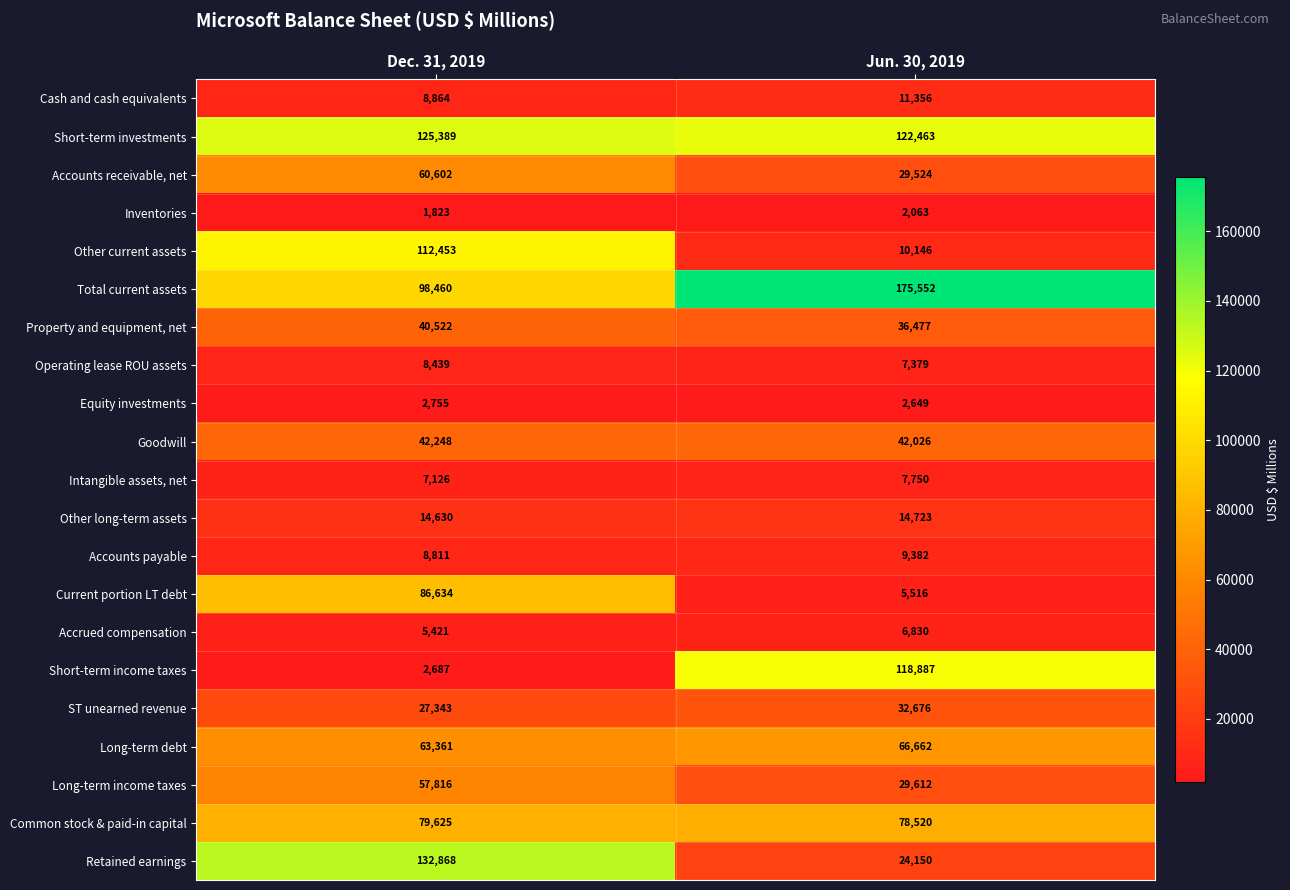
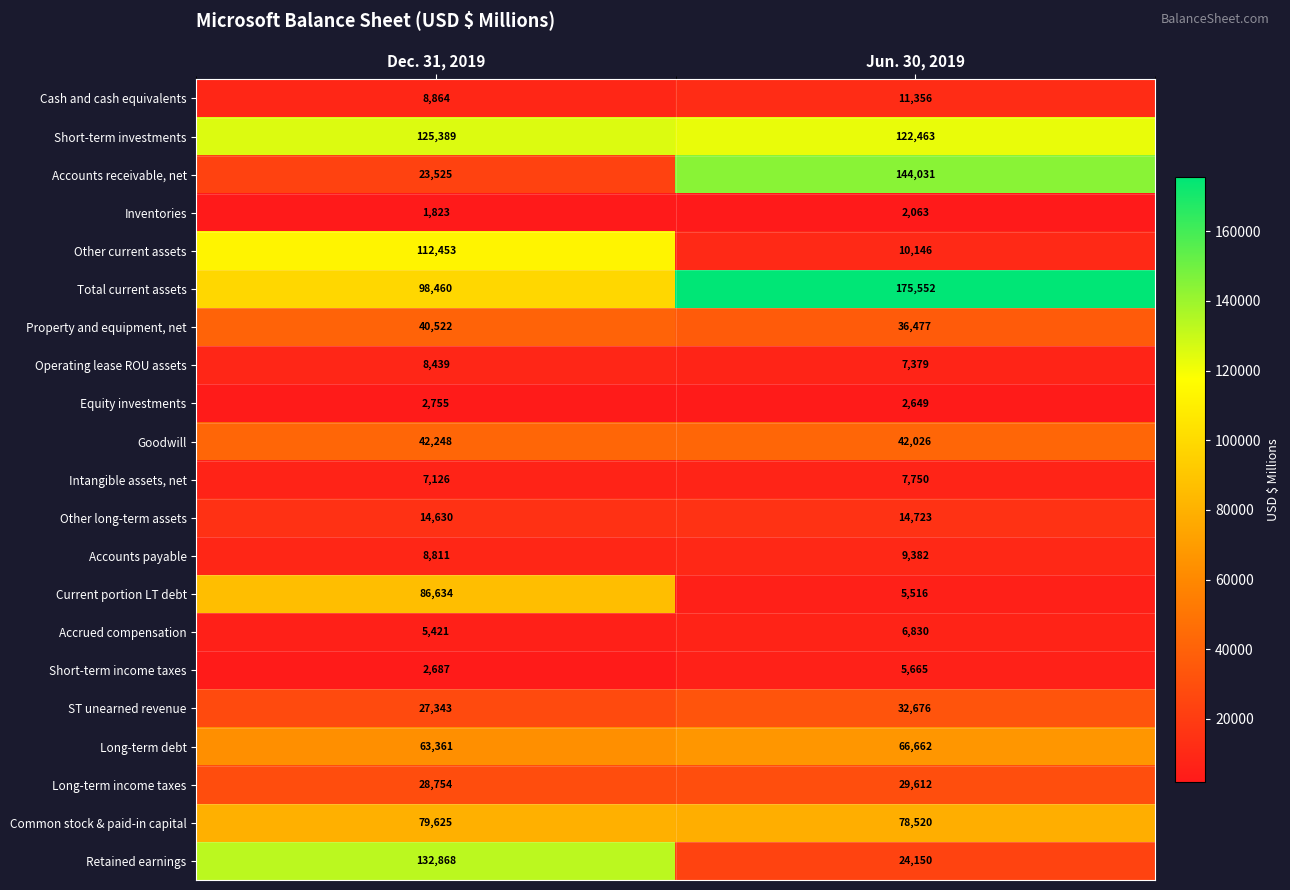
Accounts receivable, net, Dec. 31, 2019: 60,602 -> 23,525
Accounts receivable, net, Jun. 30, 2019: 29,524 -> 144,031
Short-term income taxes, Jun. 30, 2019: 118,887 -> 5,665
Long-term income taxes, Dec. 31, 2019: 57,816 -> 28,754
